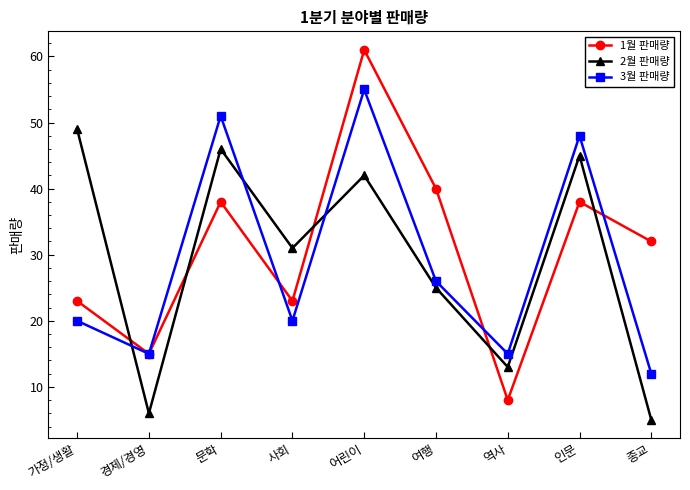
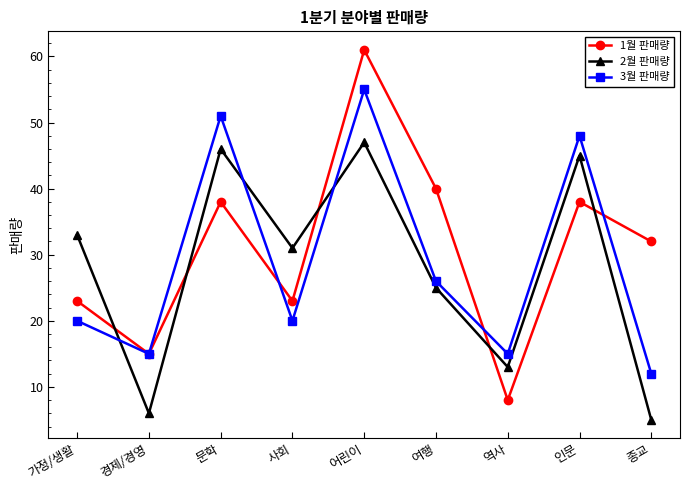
2월 판매량, 가정/생활: 49 -> 33
2월 판매량, 어린이: 42 -> 47
